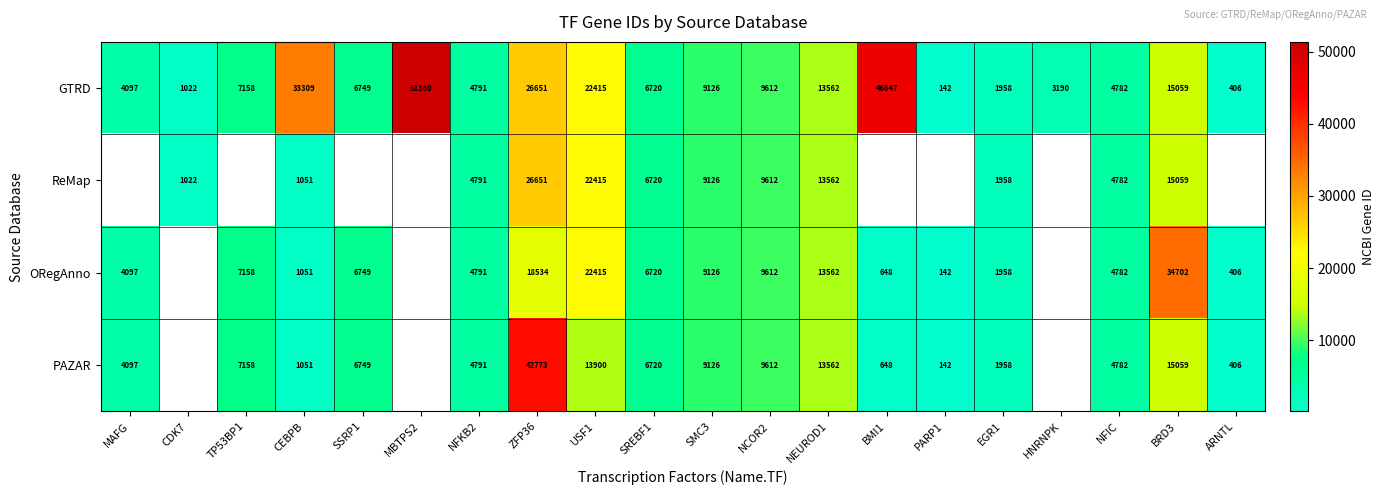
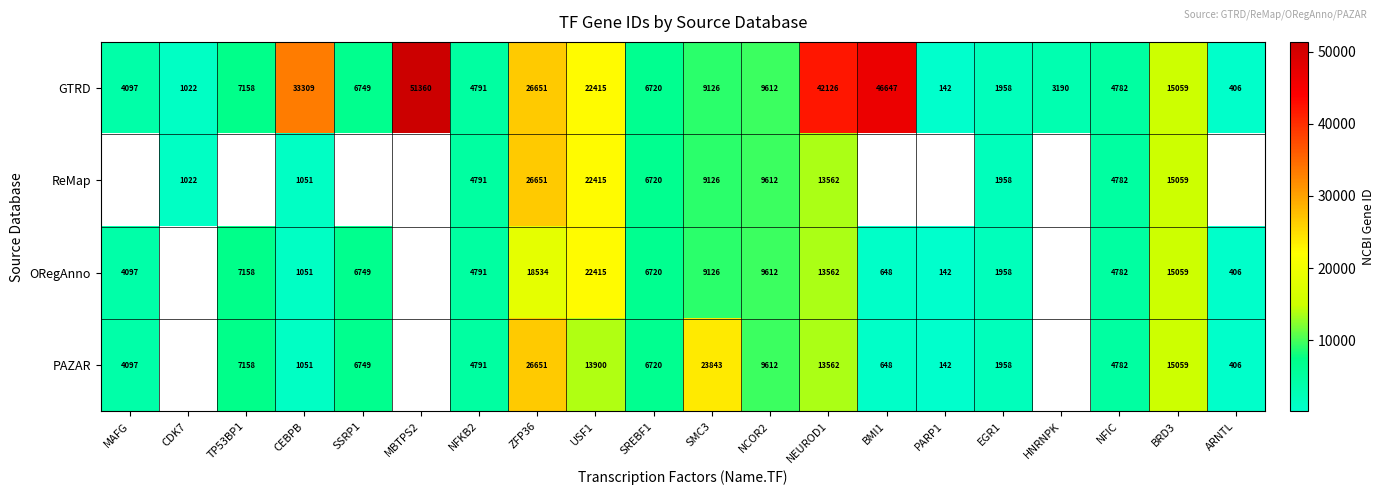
GTRD, NEUROD1: 13562 -> 42126
ORegAnno, BRD3: 34702 -> 15059
PAZAR, ZFP36: 42773 -> 26651
PAZAR, SMC3: 9126 -> 23843
